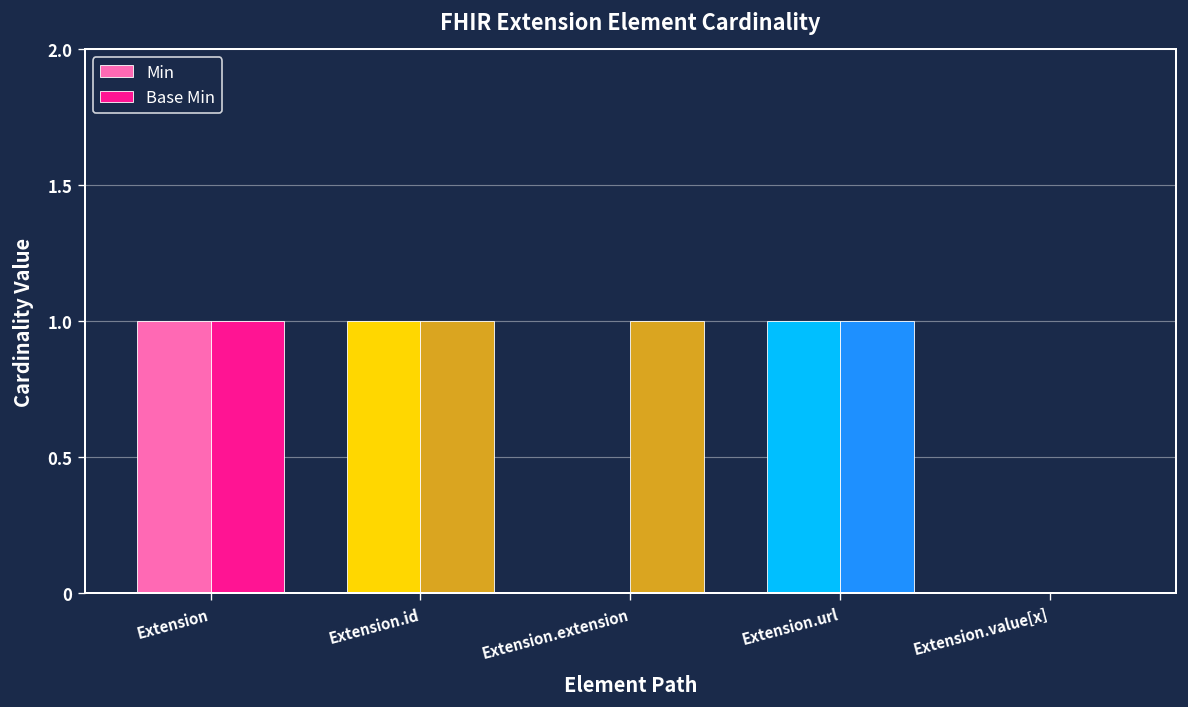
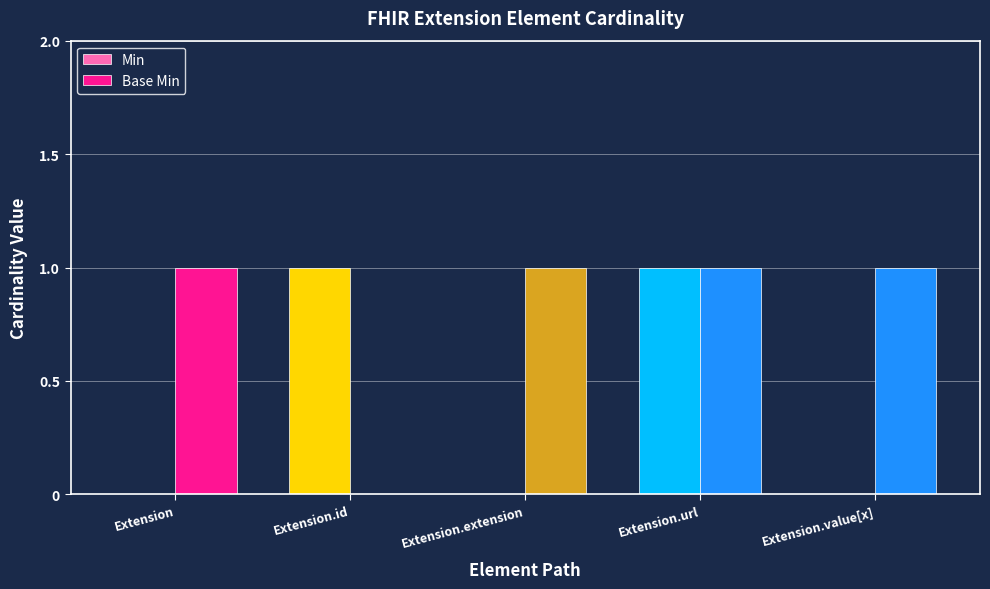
Min, Extension: 1 -> 0
Base Min, Extension.id: 1 -> 0
Base Min, Extension.value[x]: 0 -> 1
